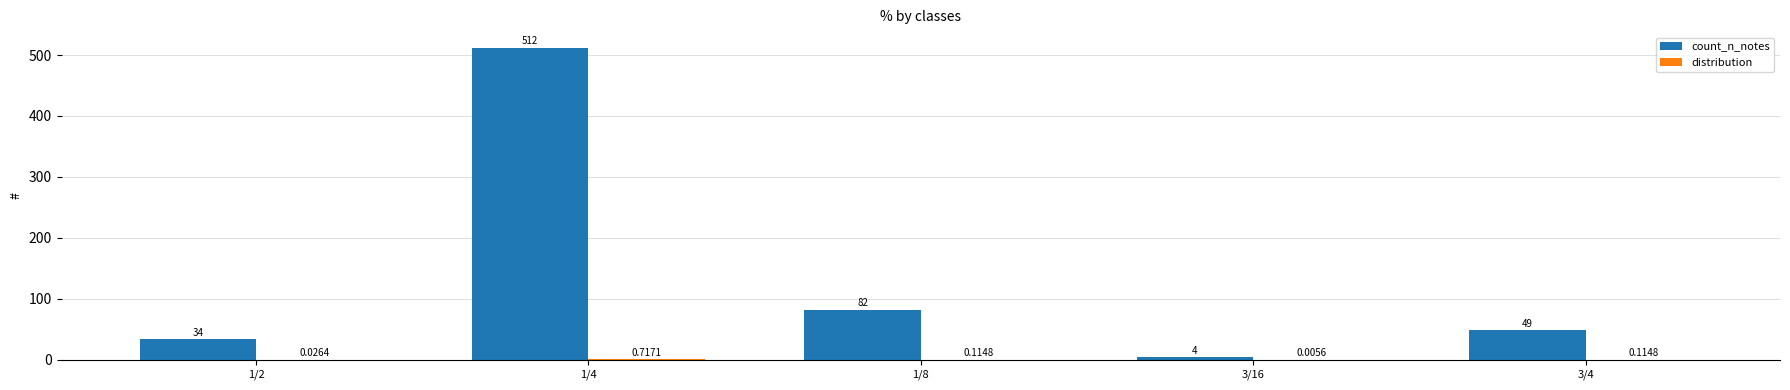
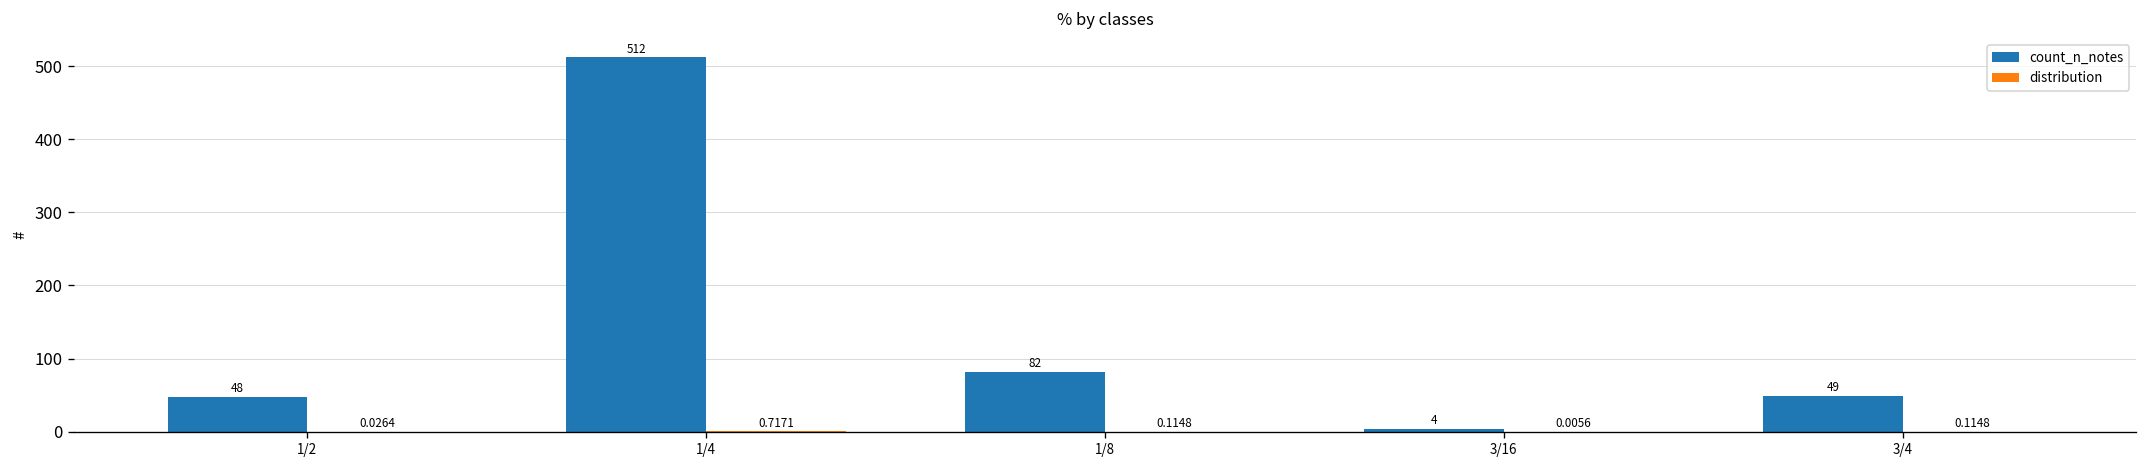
count_n_notes, 1/2: 34 -> 48
